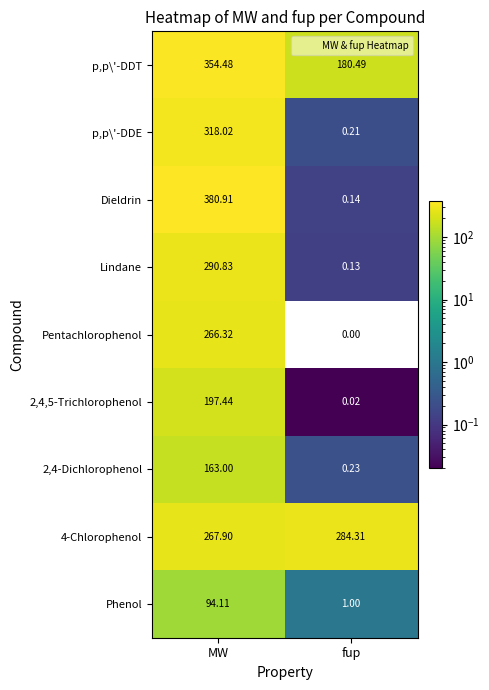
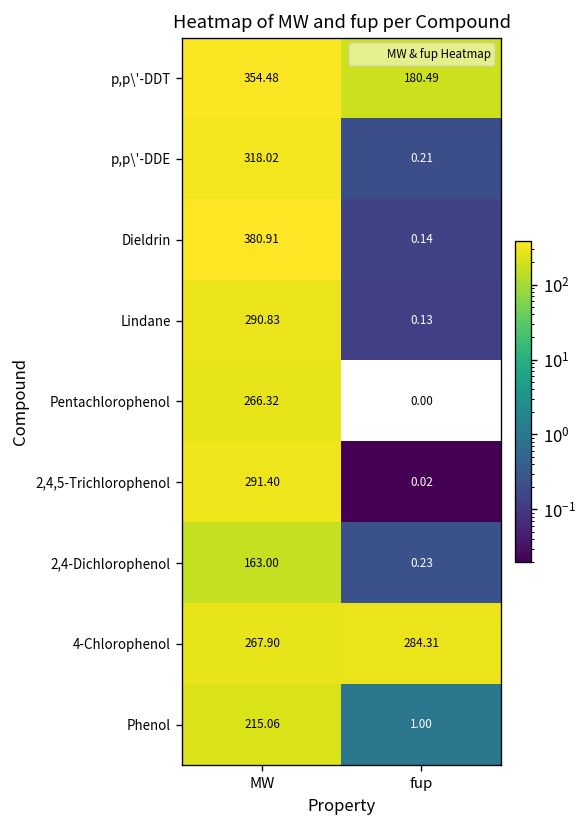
2,4,5-Trichlorophenol, MW: 197.44 -> 291.40
Phenol, MW: 94.11 -> 215.06
